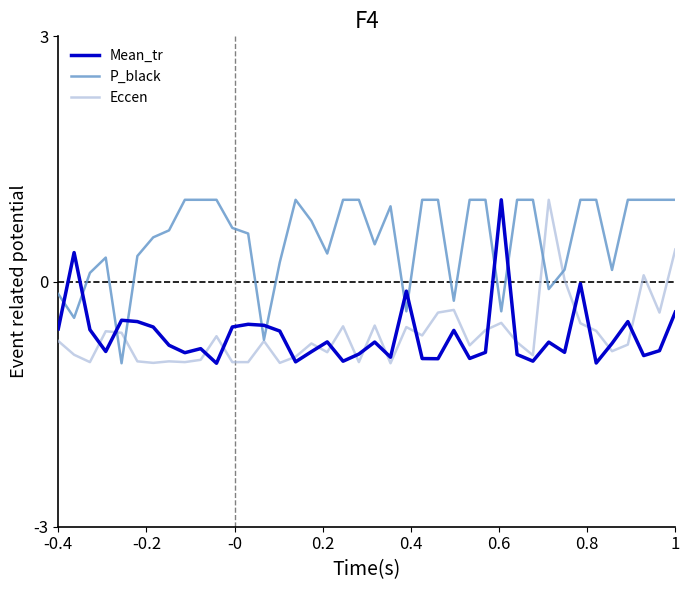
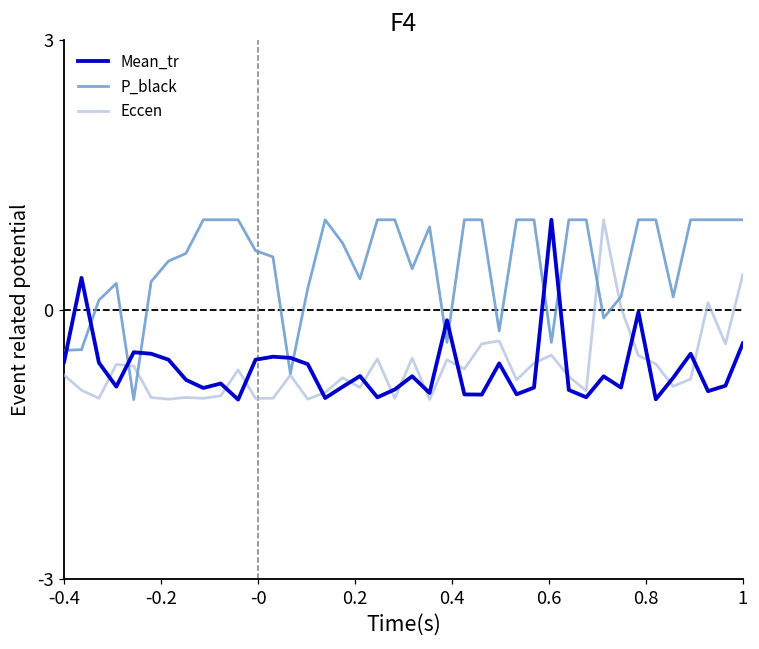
P_black, -0.4: -0.2 -> -0.5
